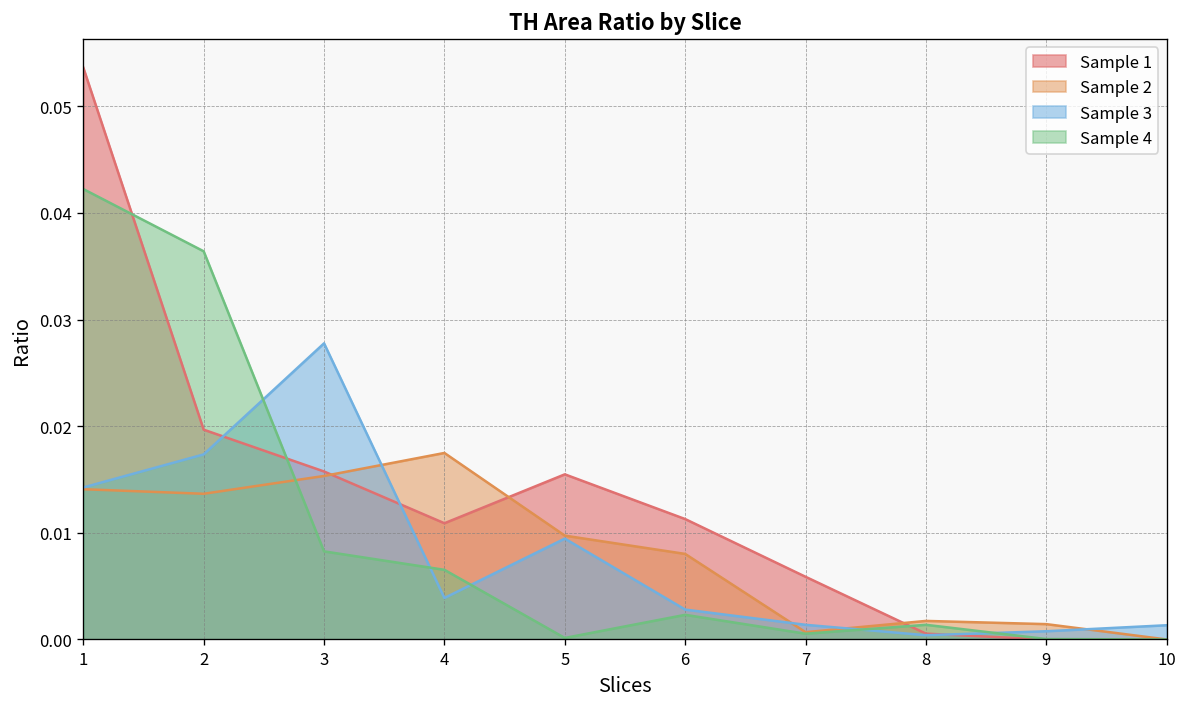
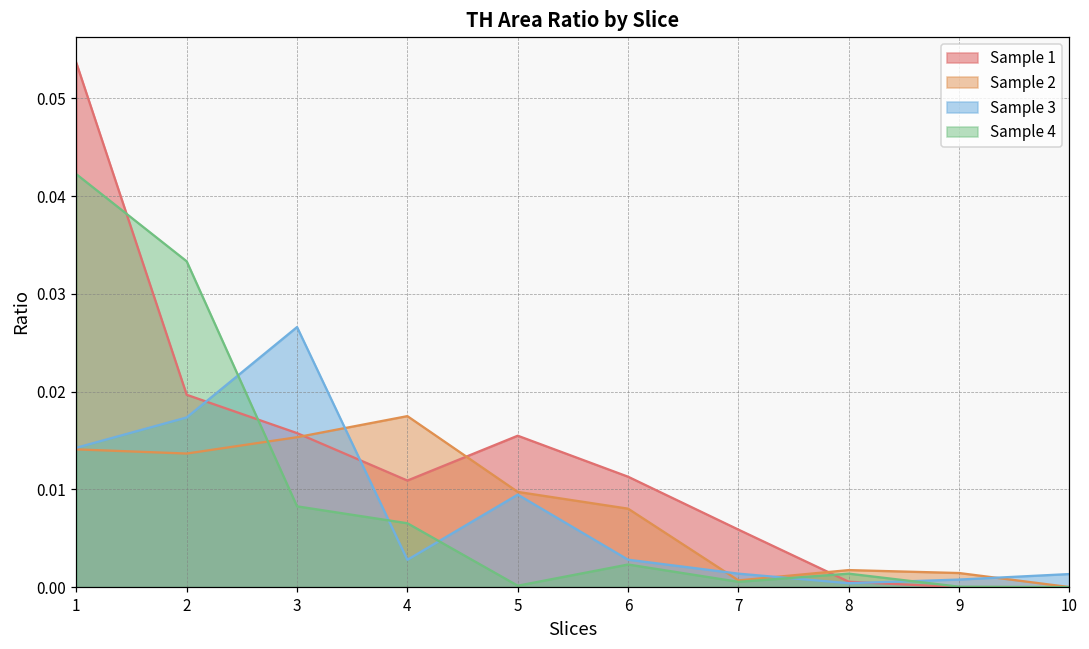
Sample 4, 2: 0.036 -> 0.033
Sample 3, 3: 0.028 -> 0.027
Sample 3, 4: 0.004 -> 0.003
